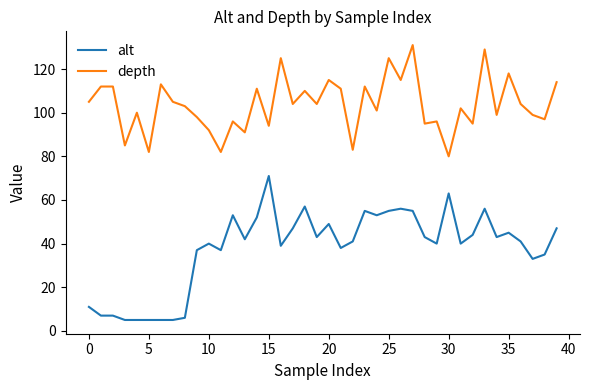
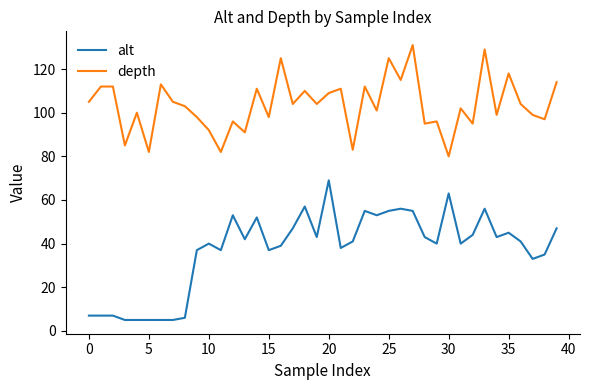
alt, 0: 11 -> 7
alt, 15: 71 -> 37
depth, 15: 94 -> 98
alt, 20: 49 -> 69
depth, 20: 115 -> 109
